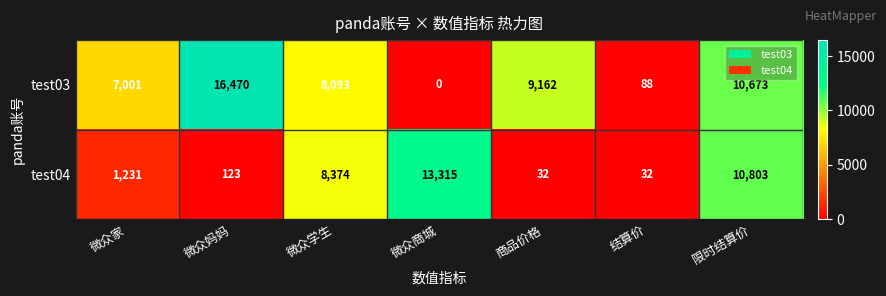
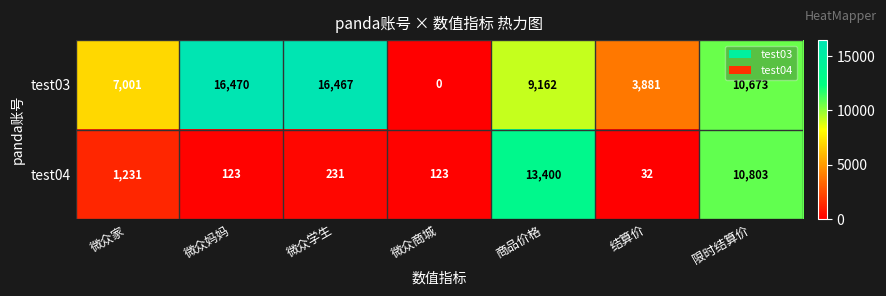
test03, 微众学生: 8,093 -> 16,467
test03, 结算价: 88 -> 3,881
test04, 微众学生: 8,374 -> 231
test04, 微众商城: 13,315 -> 123
test04, 商品价格: 32 -> 13,400
